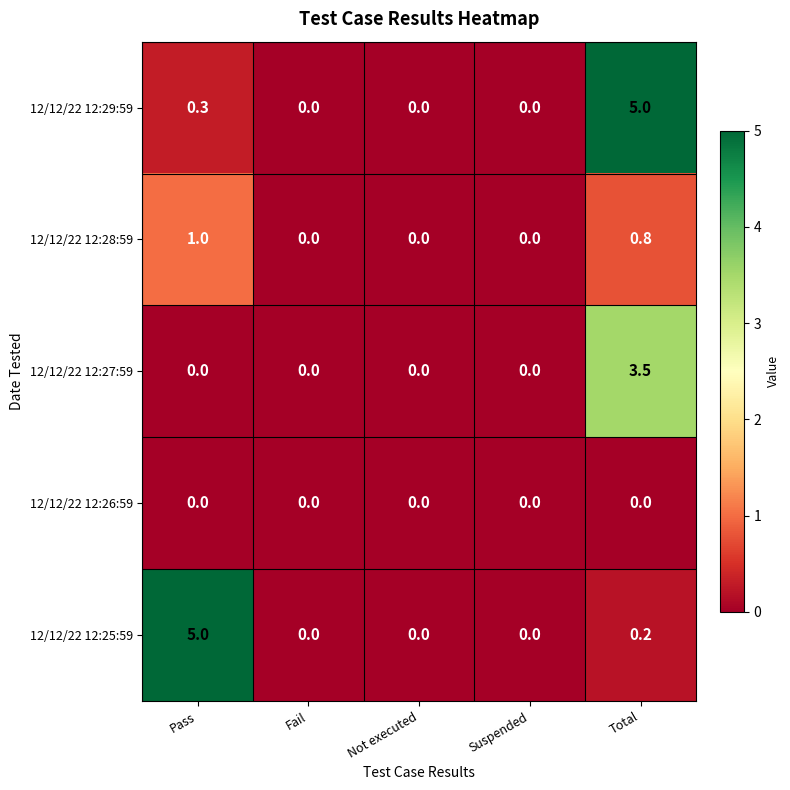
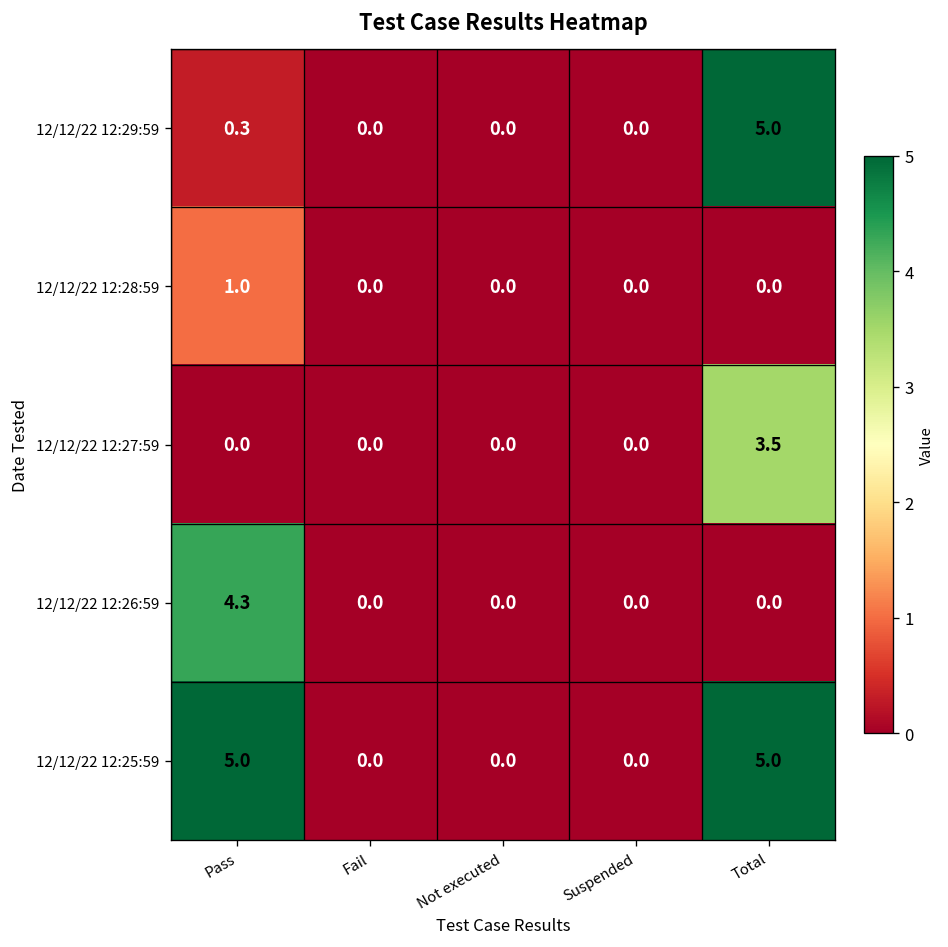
12/12/22 12:28:59, Total: 0.8 -> 0.0
12/12/22 12:26:59, Pass: 0.0 -> 4.3
12/12/22 12:25:59, Total: 0.2 -> 5.0
